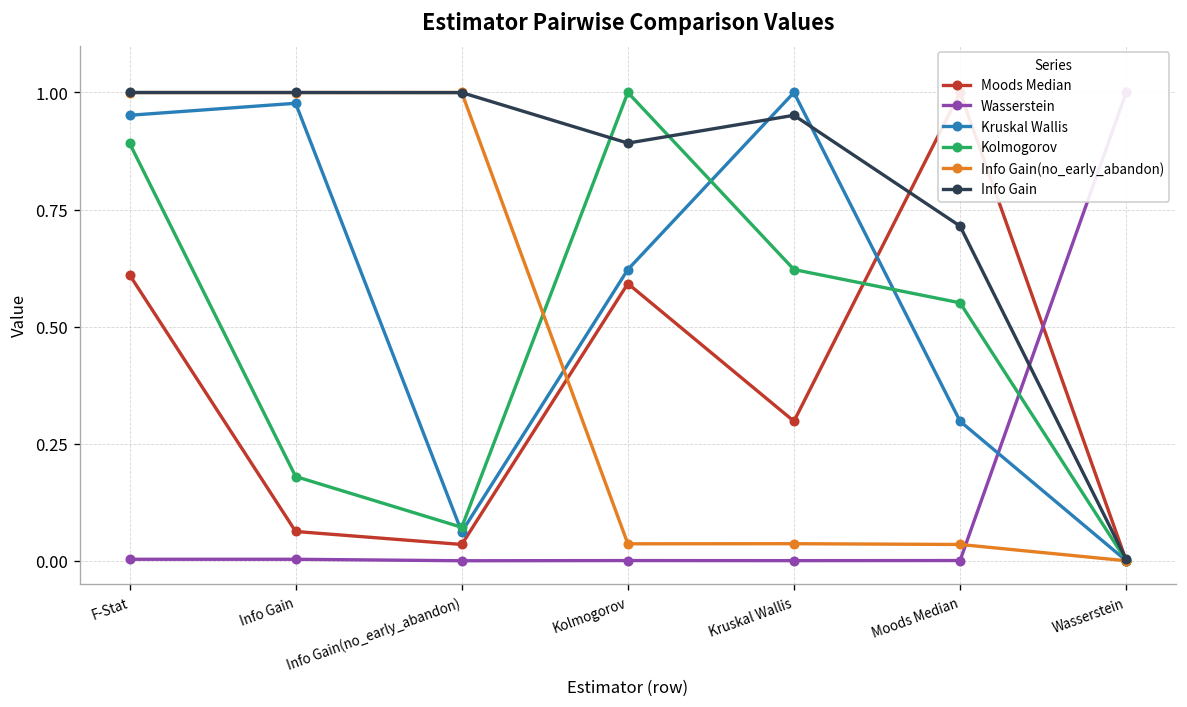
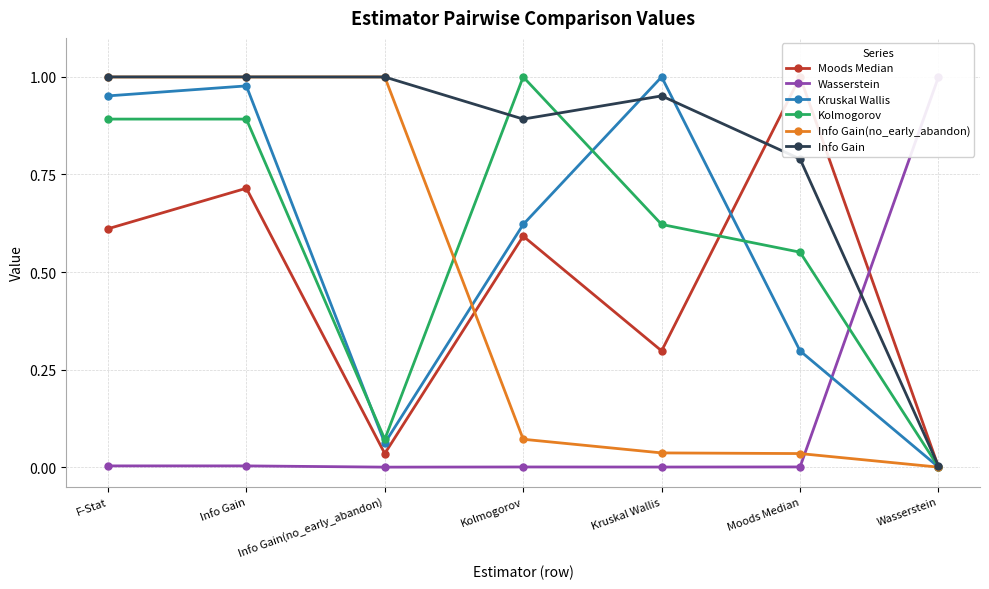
Moods Median, Info Gain: 0.06 -> 0.71
Kolmogorov, Info Gain: 0.18 -> 0.89
Info Gain(no_early_abandon), Kolmogorov: 0.04 -> 0.07
Info Gain, Moods Median: 0.71 -> 0.79
